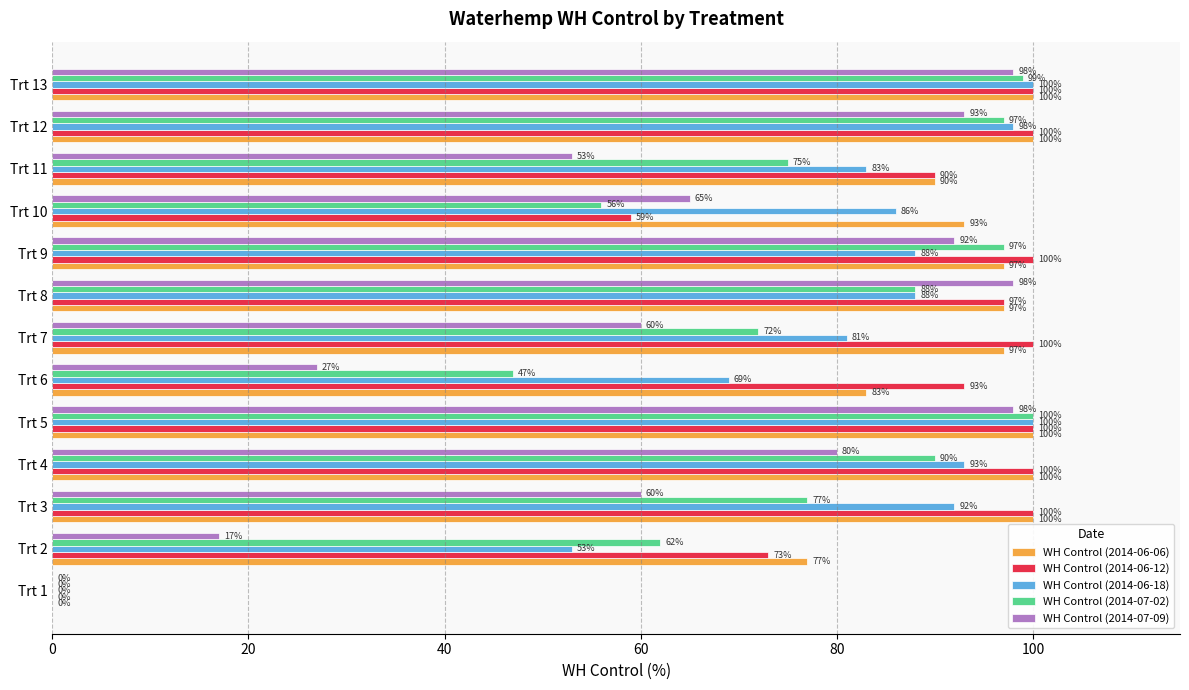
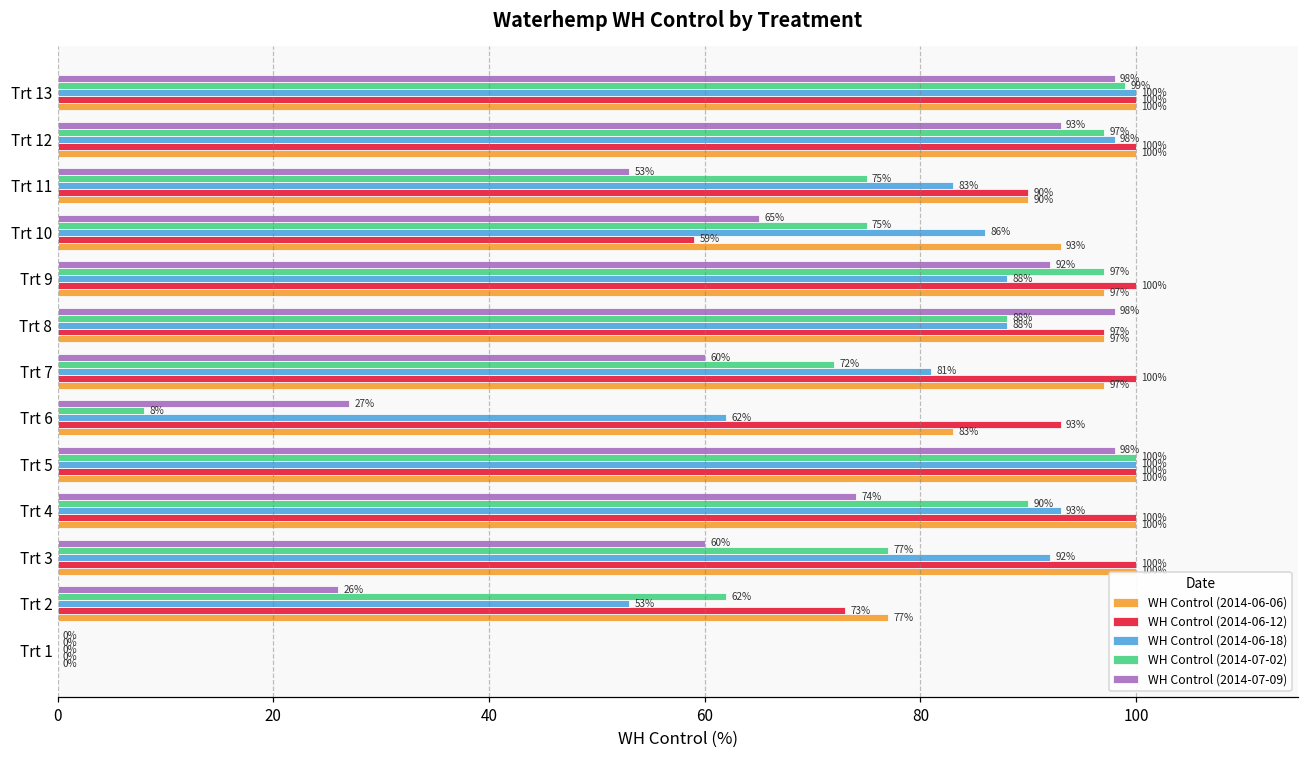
WH Control (2014-07-02), Trt 10: 56% -> 75%
WH Control (2014-07-02), Trt 6: 47% -> 8%
WH Control (2014-06-18), Trt 6: 69% -> 62%
WH Control (2014-07-09), Trt 4: 80% -> 74%
WH Control (2014-07-09), Trt 2: 17% -> 26%
